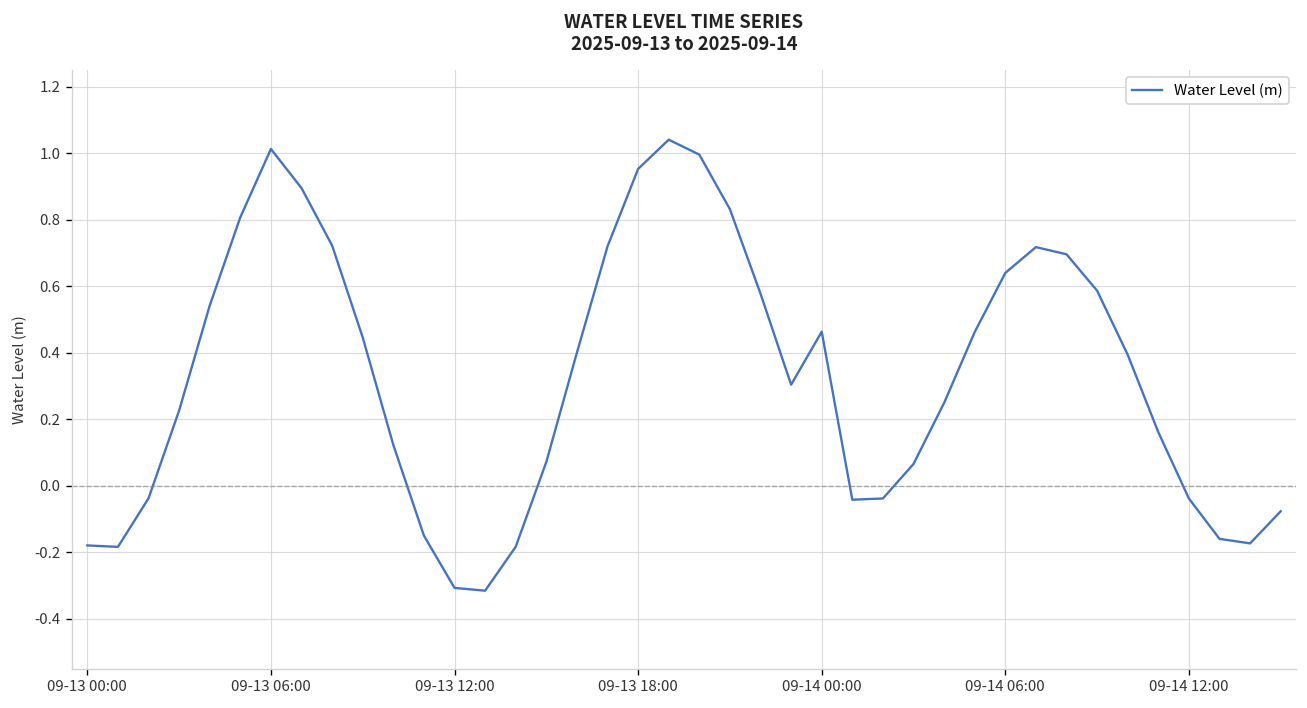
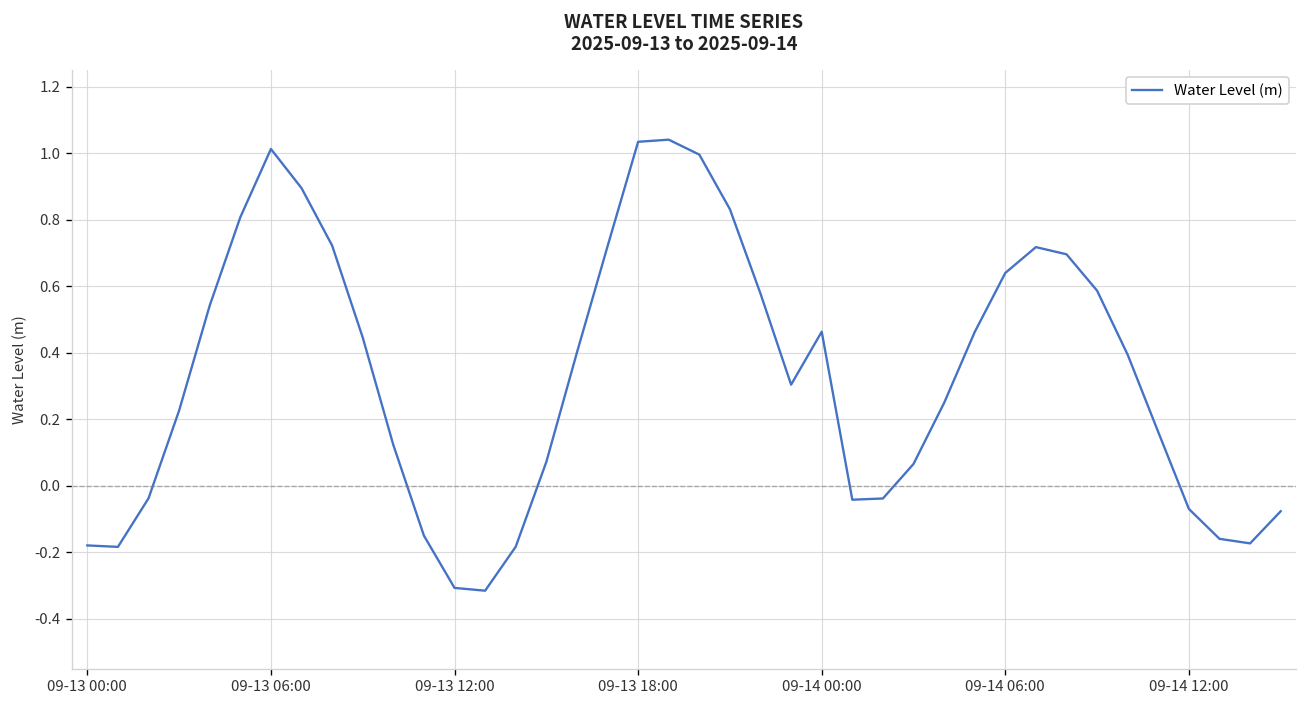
09-13 18:00: 0.95 -> 1.03
09-14 12:00: -0.04 -> -0.07
